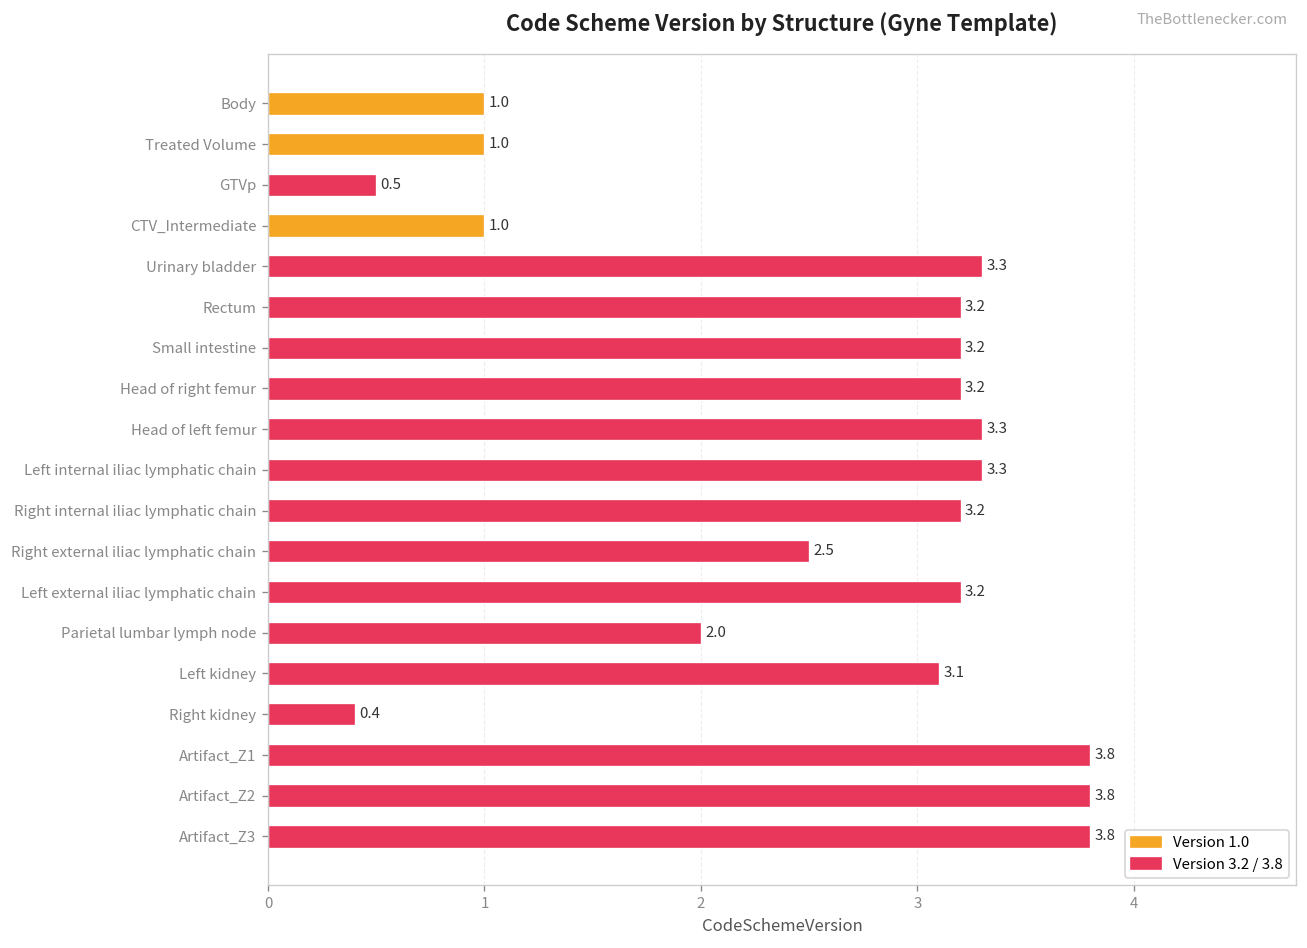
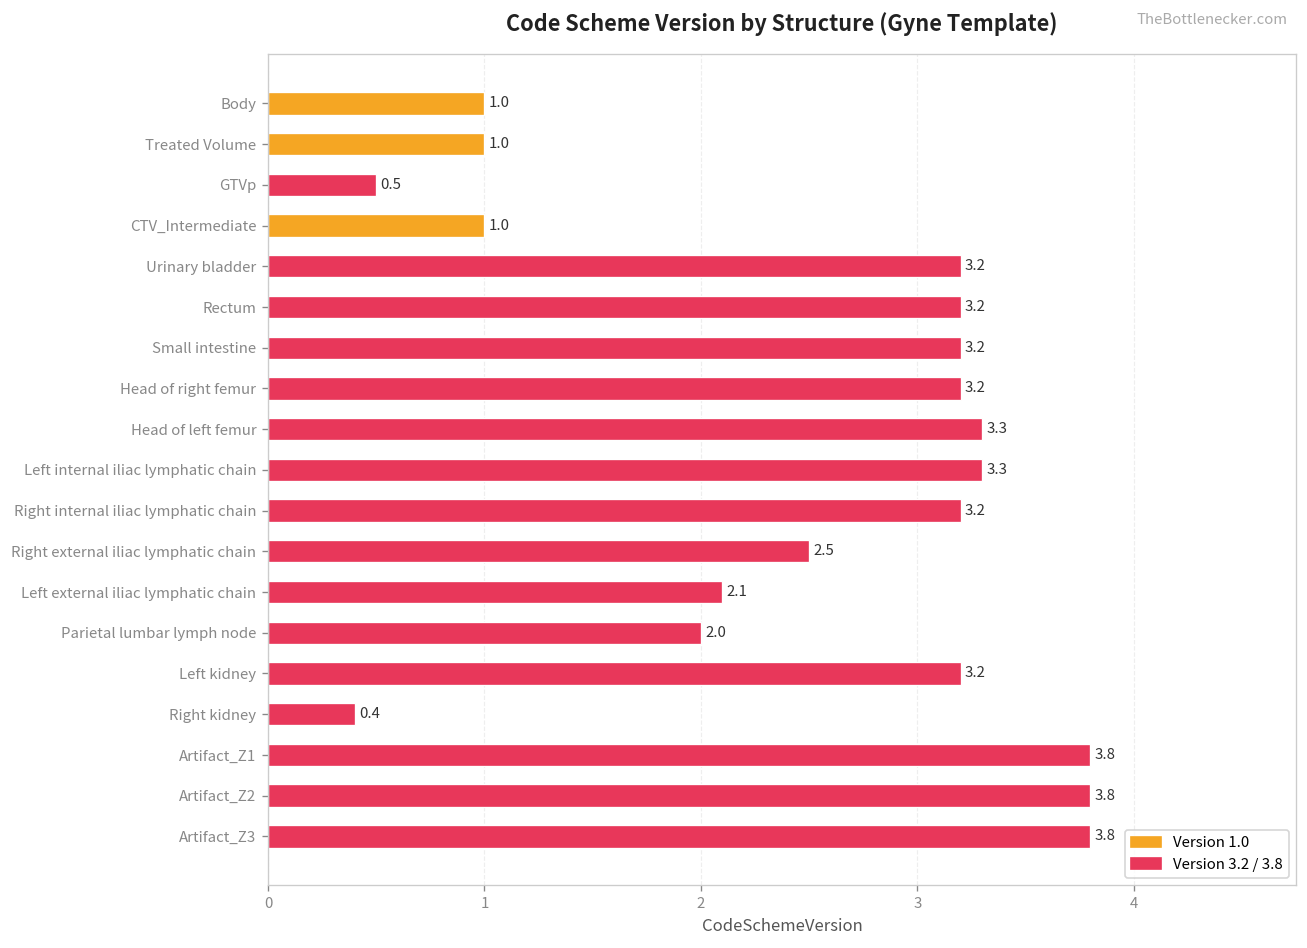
Urinary bladder: 3.3 -> 3.2
Left external iliac lymphatic chain: 3.2 -> 2.1
Left kidney: 3.1 -> 3.2
